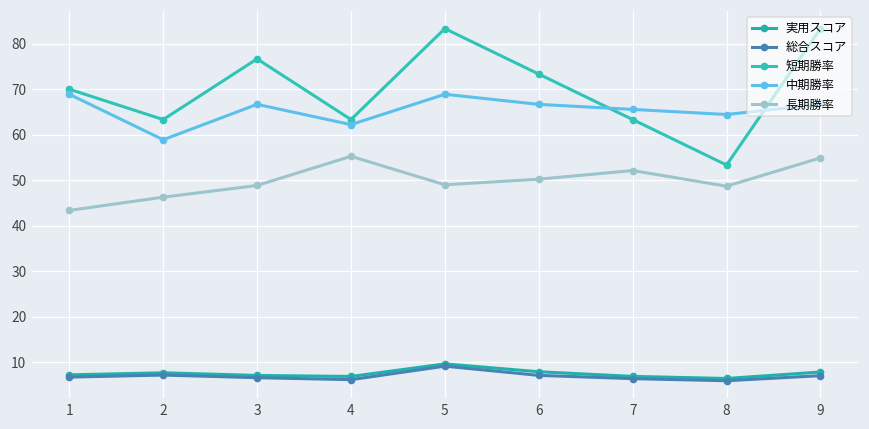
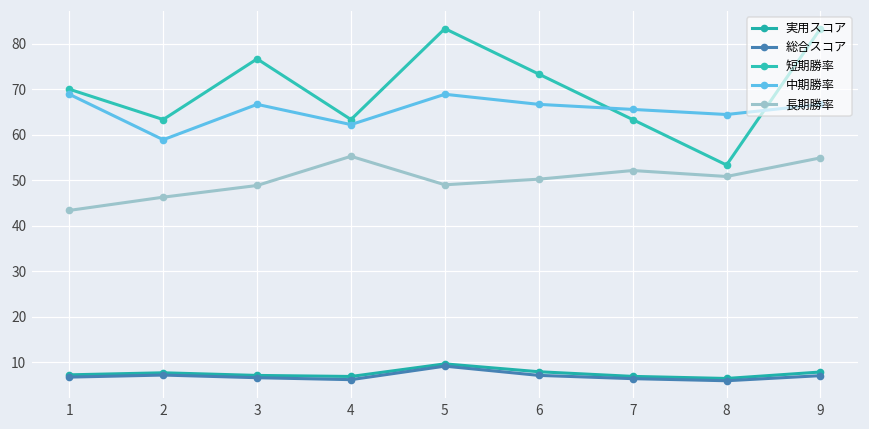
長期勝率, 8: 49 -> 51
